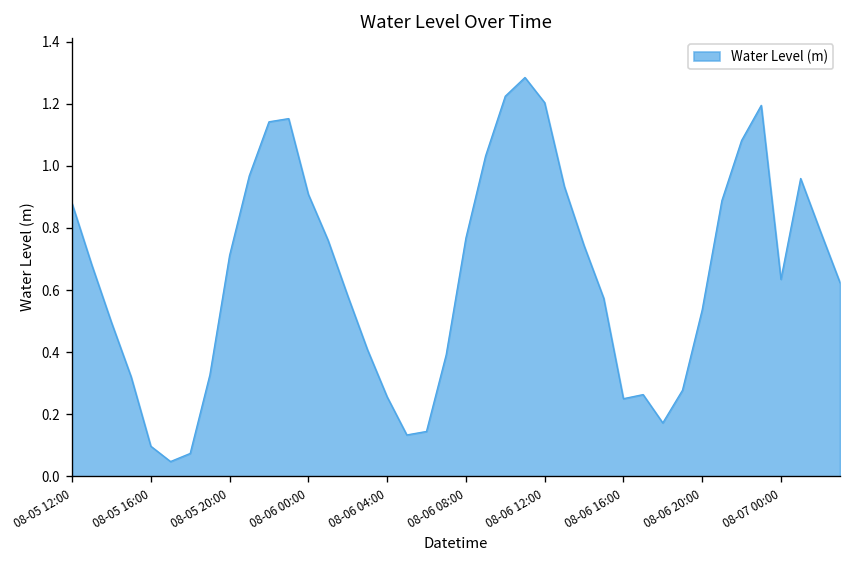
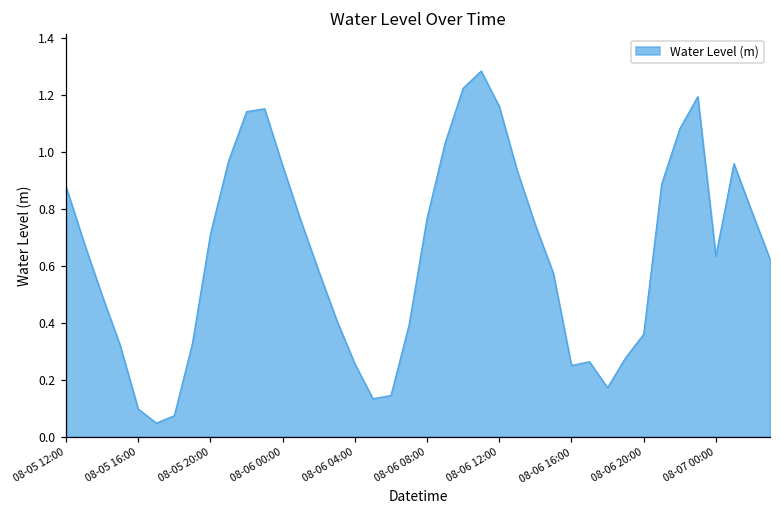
08-06 00:00: 0.91 -> 0.95
08-06 12:00: 1.20 -> 1.16
08-06 20:00: 0.54 -> 0.36
